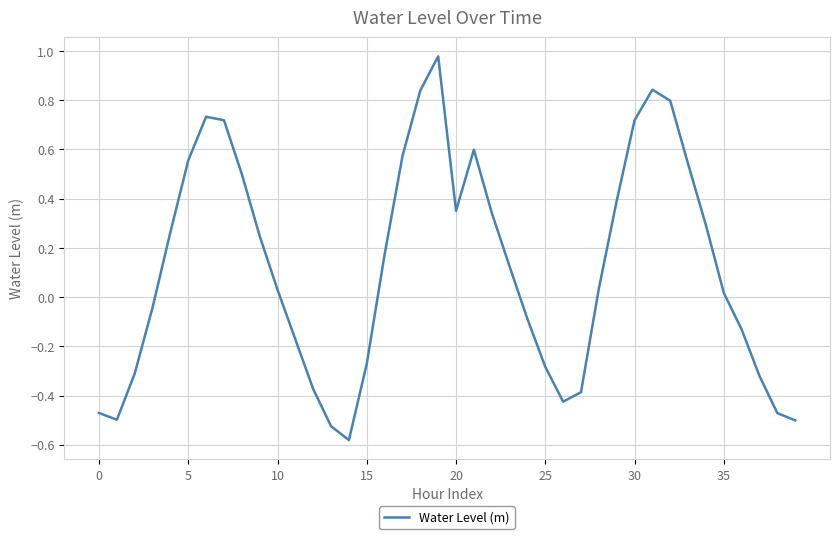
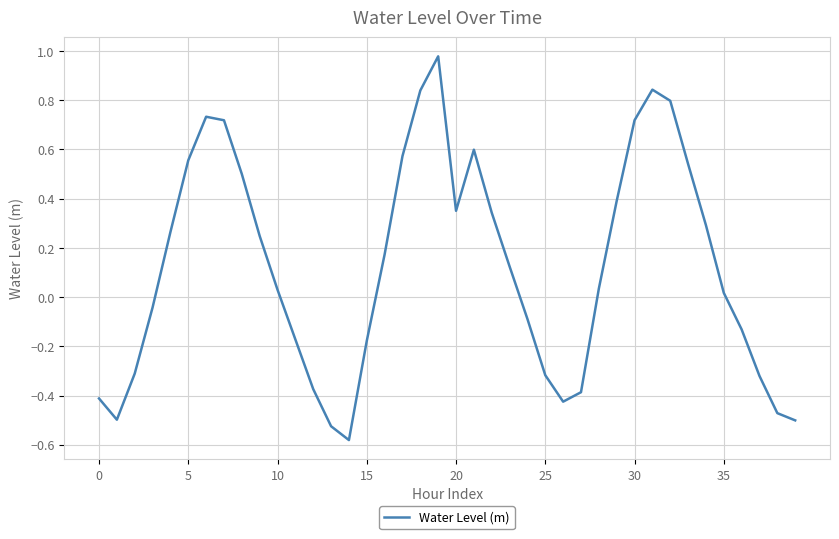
0: -0.47 -> -0.41
15: -0.27 -> -0.18
25: -0.28 -> -0.32
